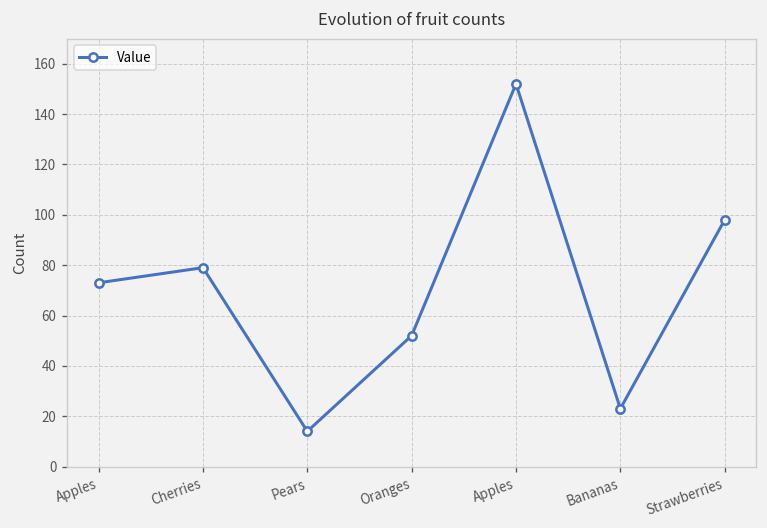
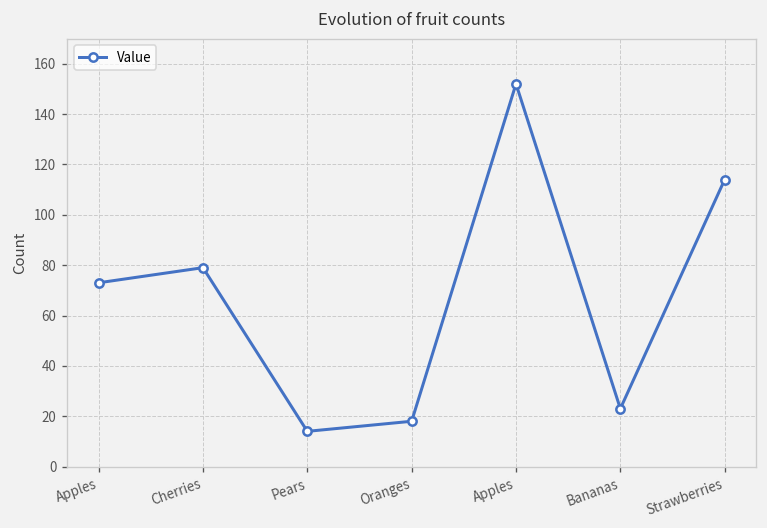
Oranges: 52 -> 18
Strawberries: 98 -> 114
